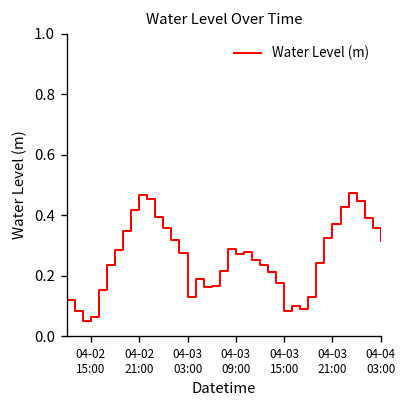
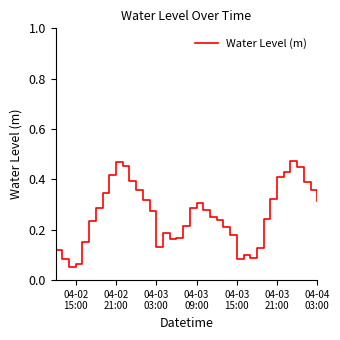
04-03 09:00: 0.27 -> 0.30
04-03 21:00: 0.37 -> 0.41
